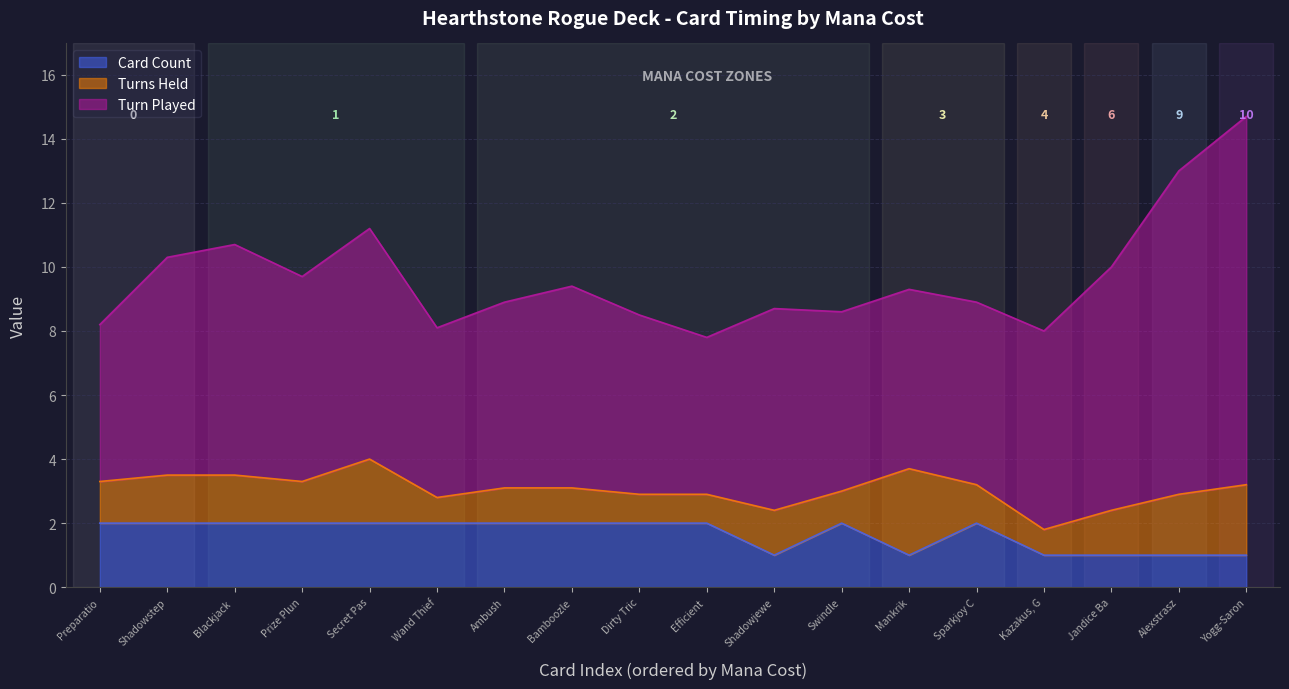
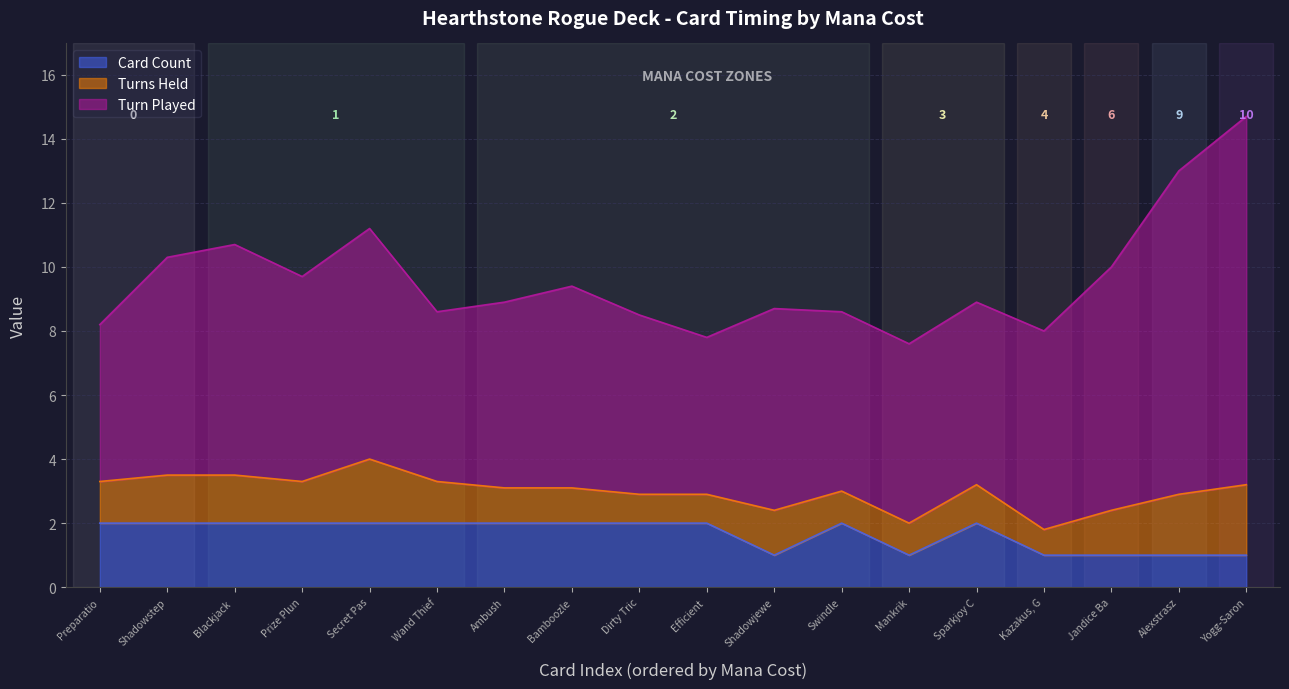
Turns Held, Wand Thief: 0.8 -> 1.3
Turns Held, Mankrik: 2.7 -> 1.0
